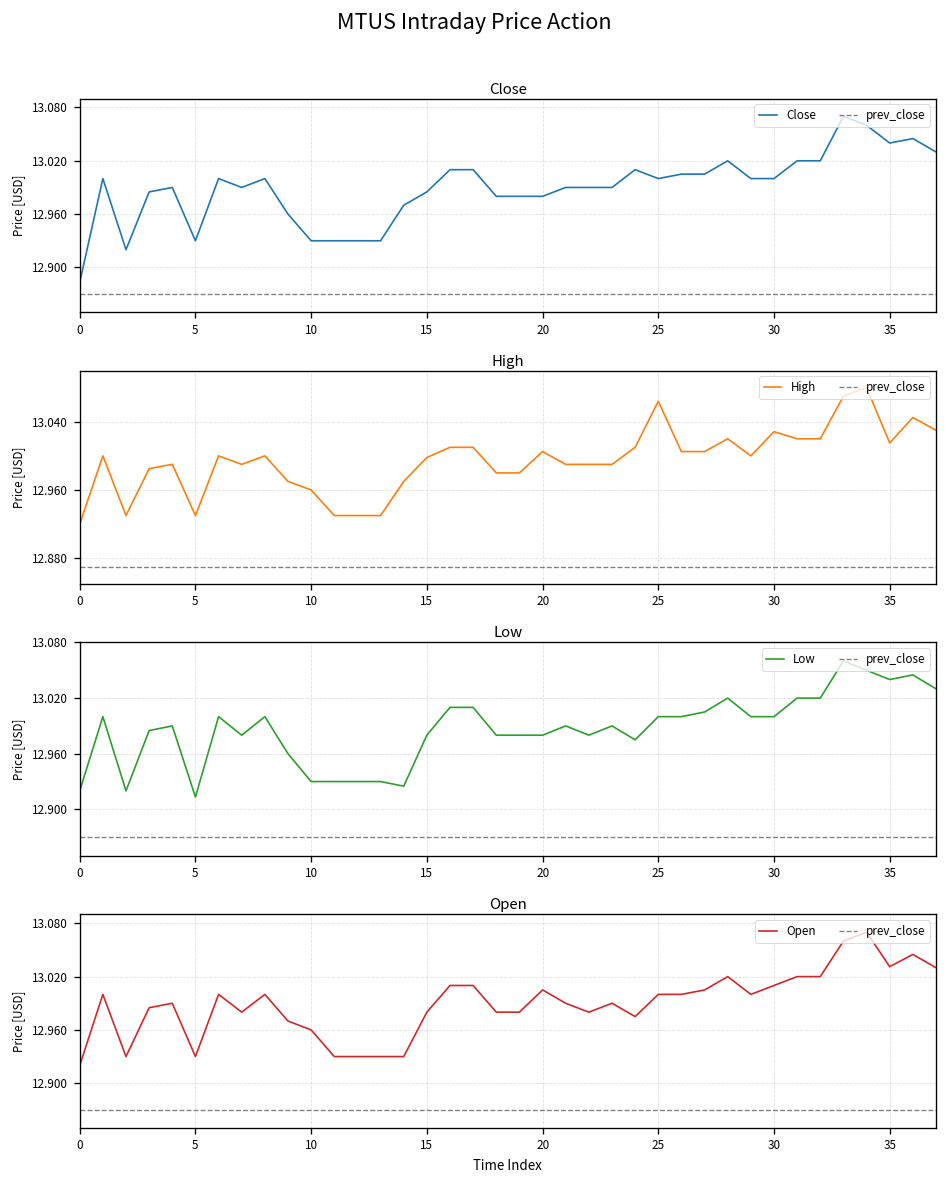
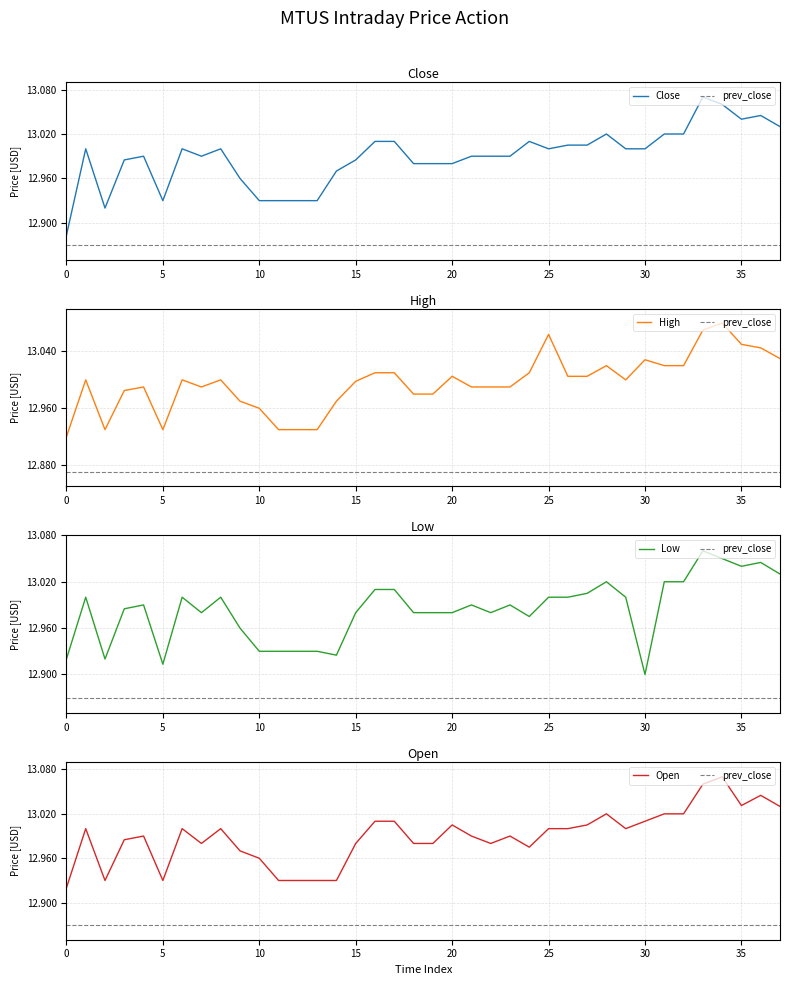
High, High, 35: 13.02 -> 13.05
Low, Low, 30: 13.0 -> 12.9
